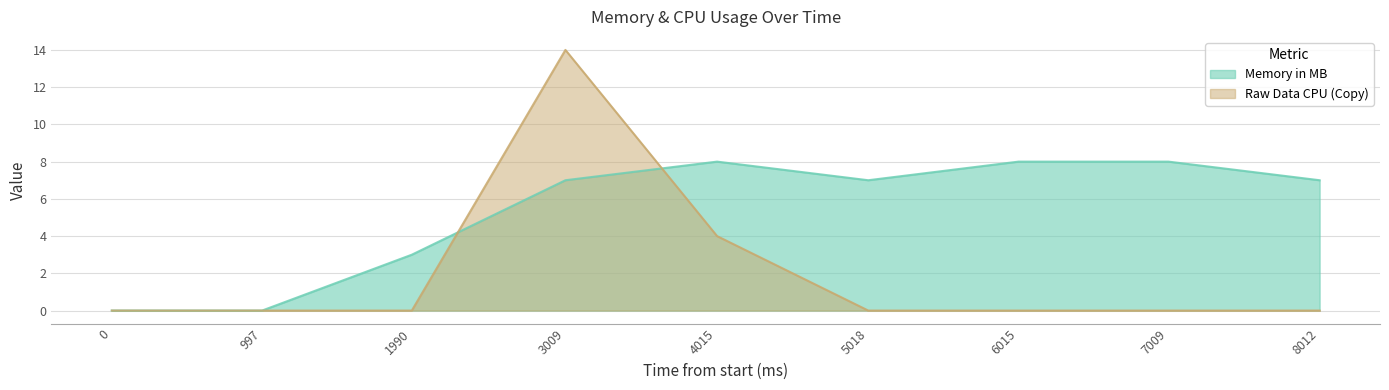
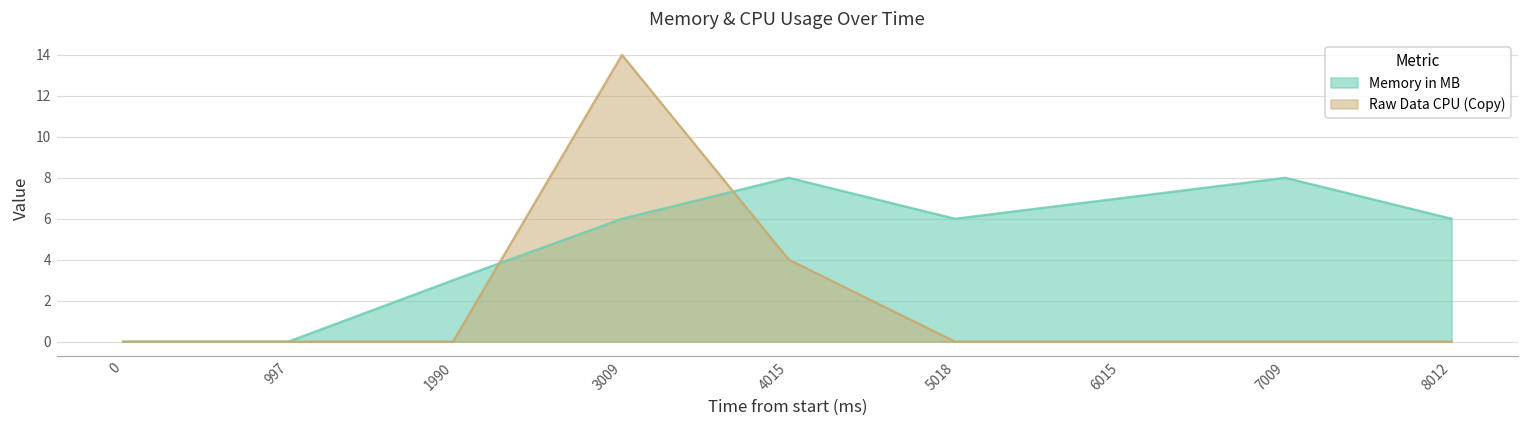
Memory in MB, 3009: 7 -> 6
Memory in MB, 5018: 7 -> 6
Memory in MB, 6015: 8 -> 7
Memory in MB, 8012: 7 -> 6
